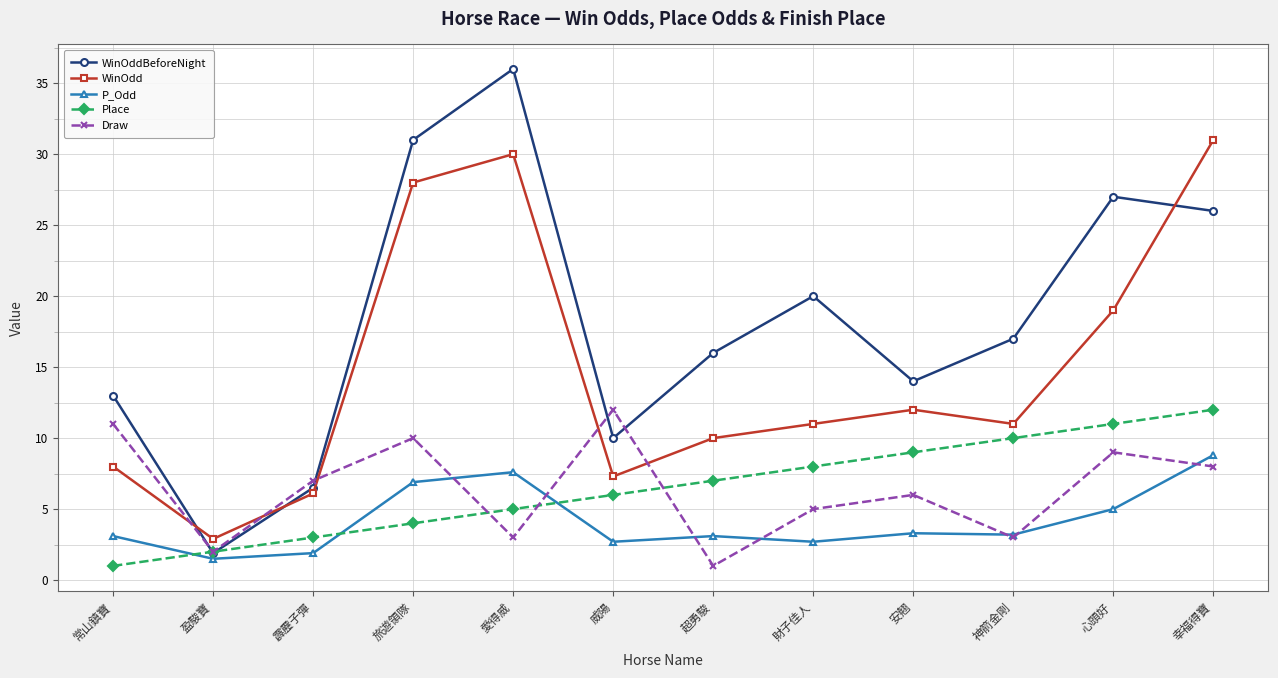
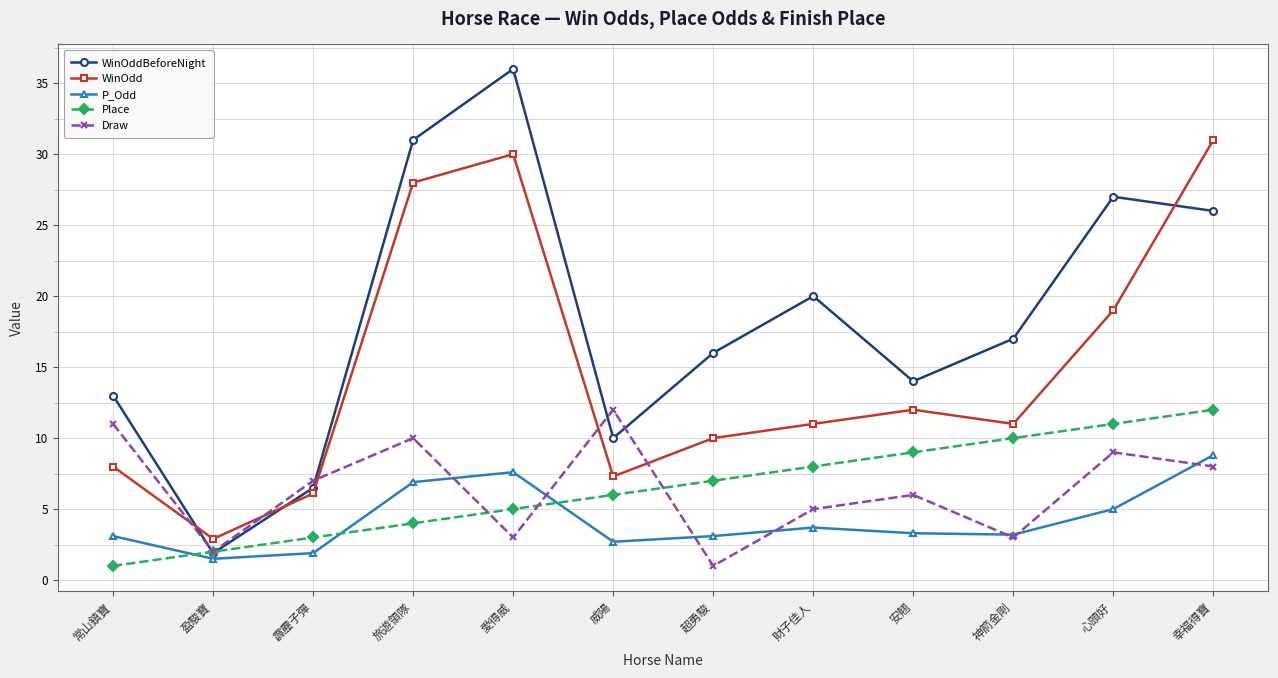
P_Odd, 財子佳人: 2.7 -> 3.7
